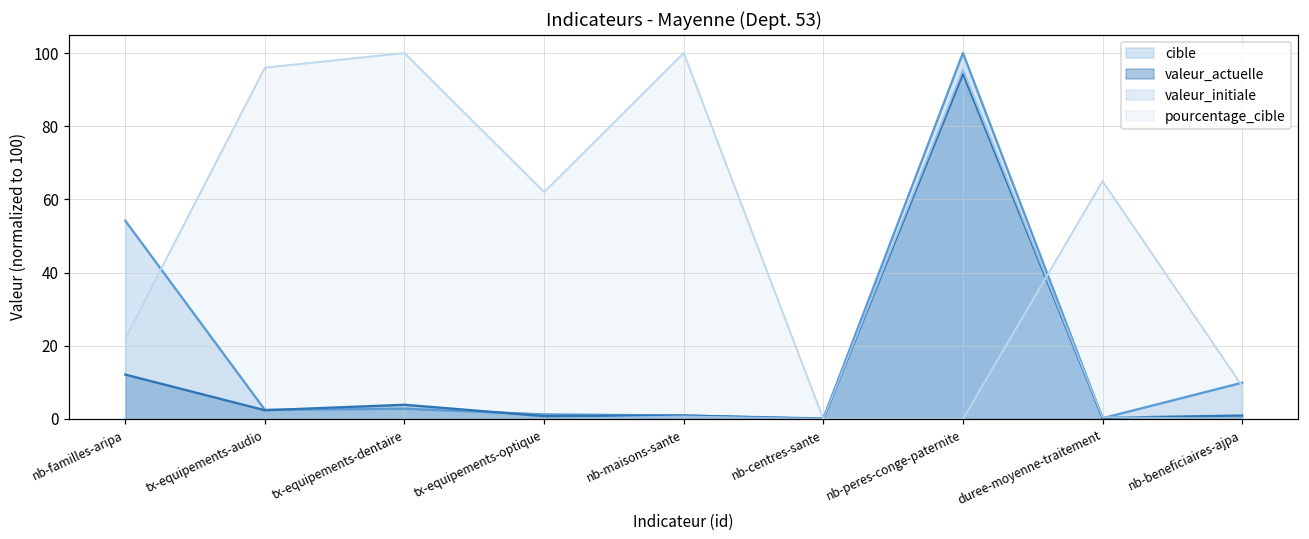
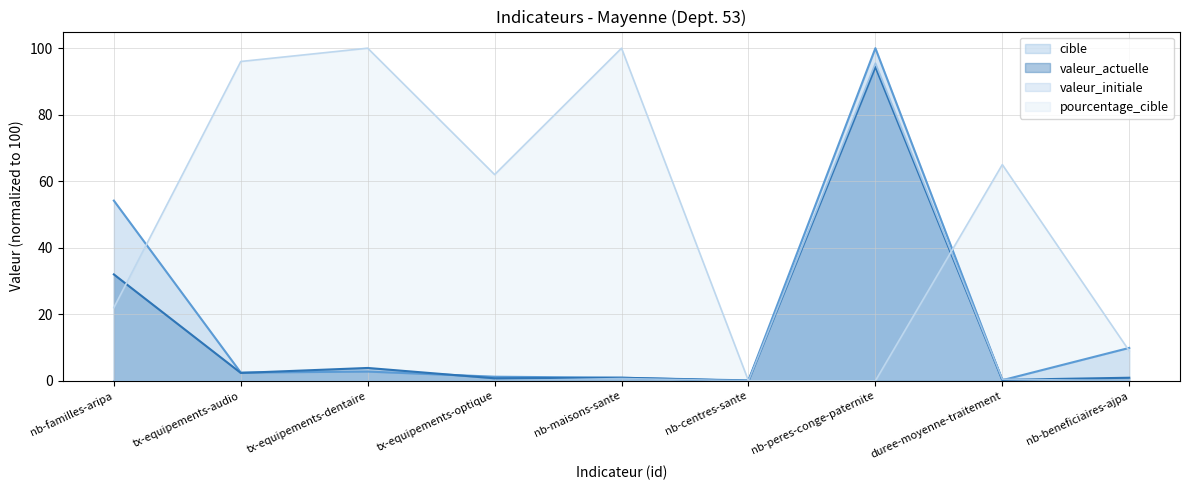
valeur_actuelle, nb-familles-aripa: 12 -> 32
